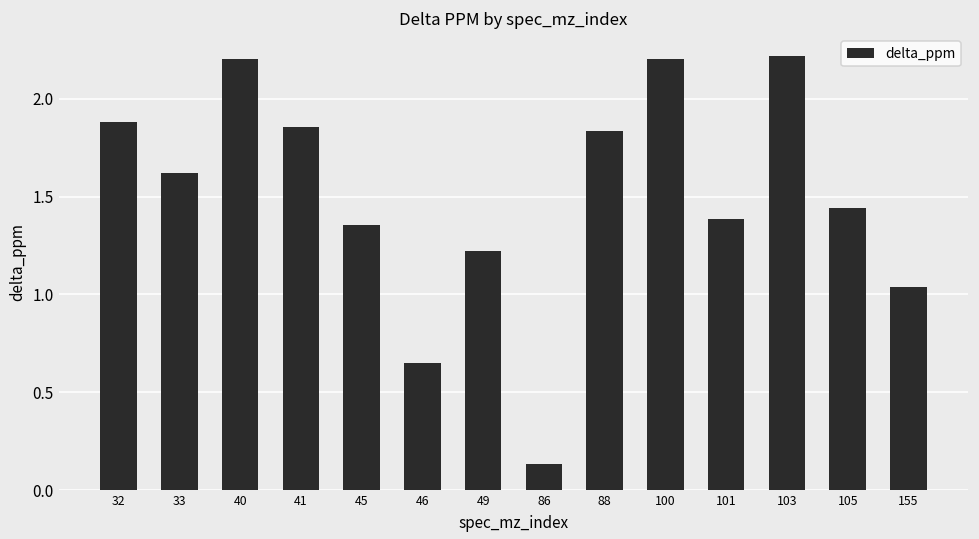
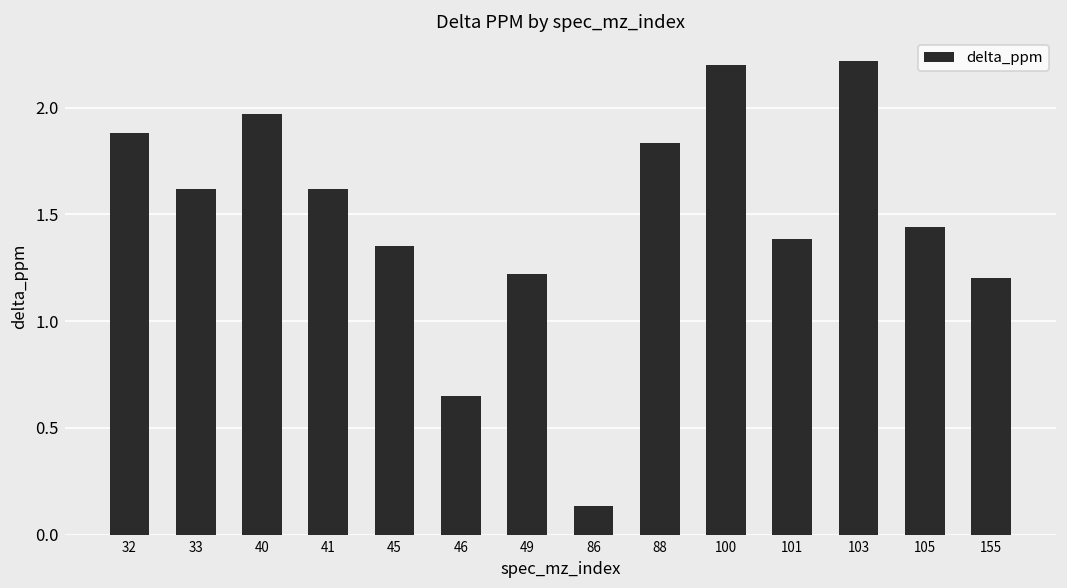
40: 2.20 -> 1.97
41: 1.86 -> 1.62
155: 1.04 -> 1.20
